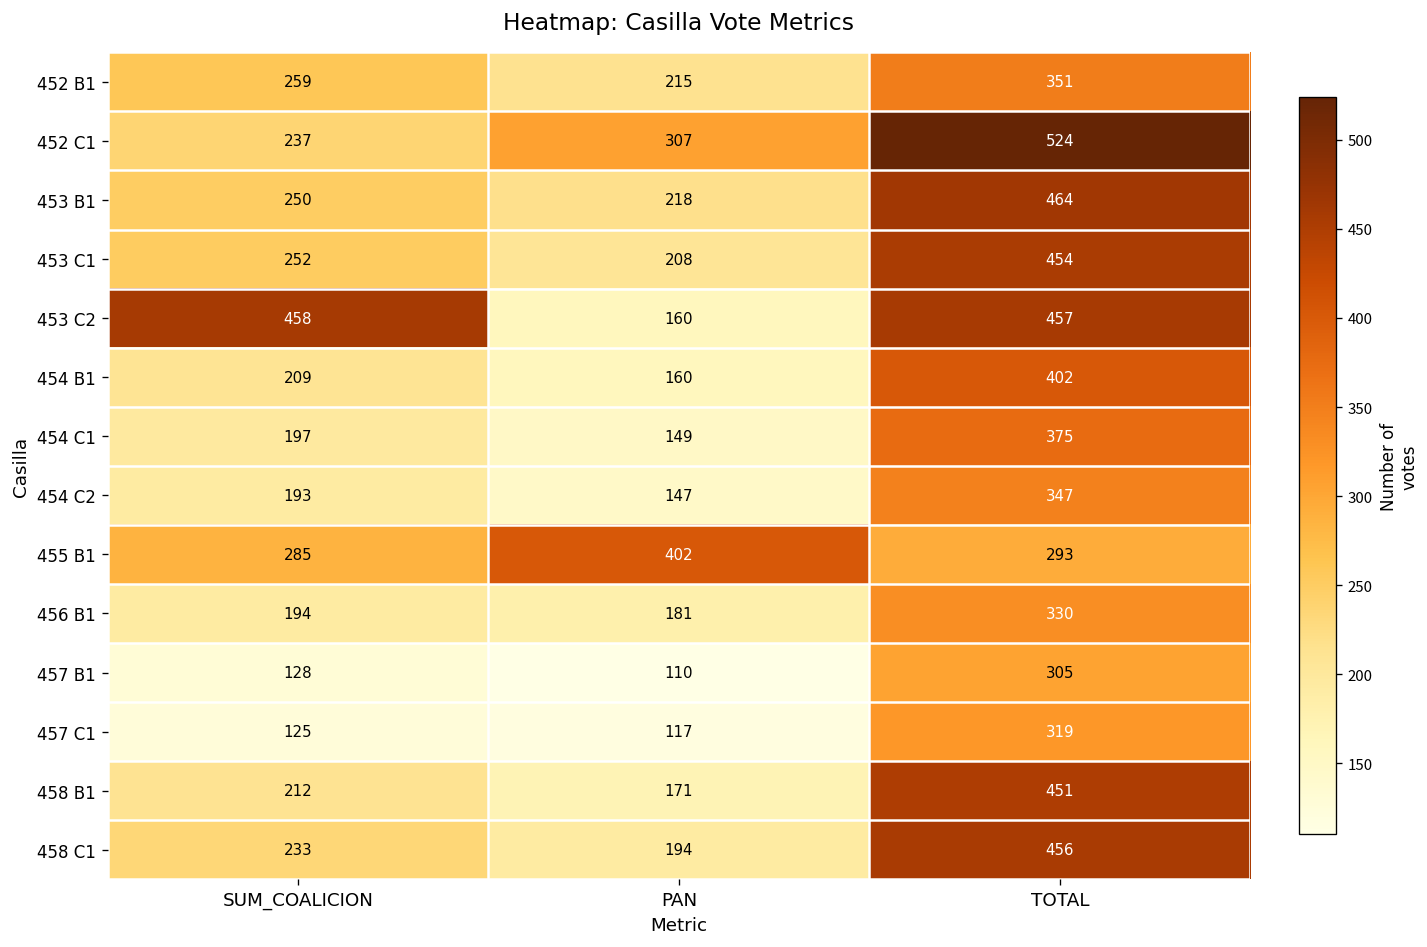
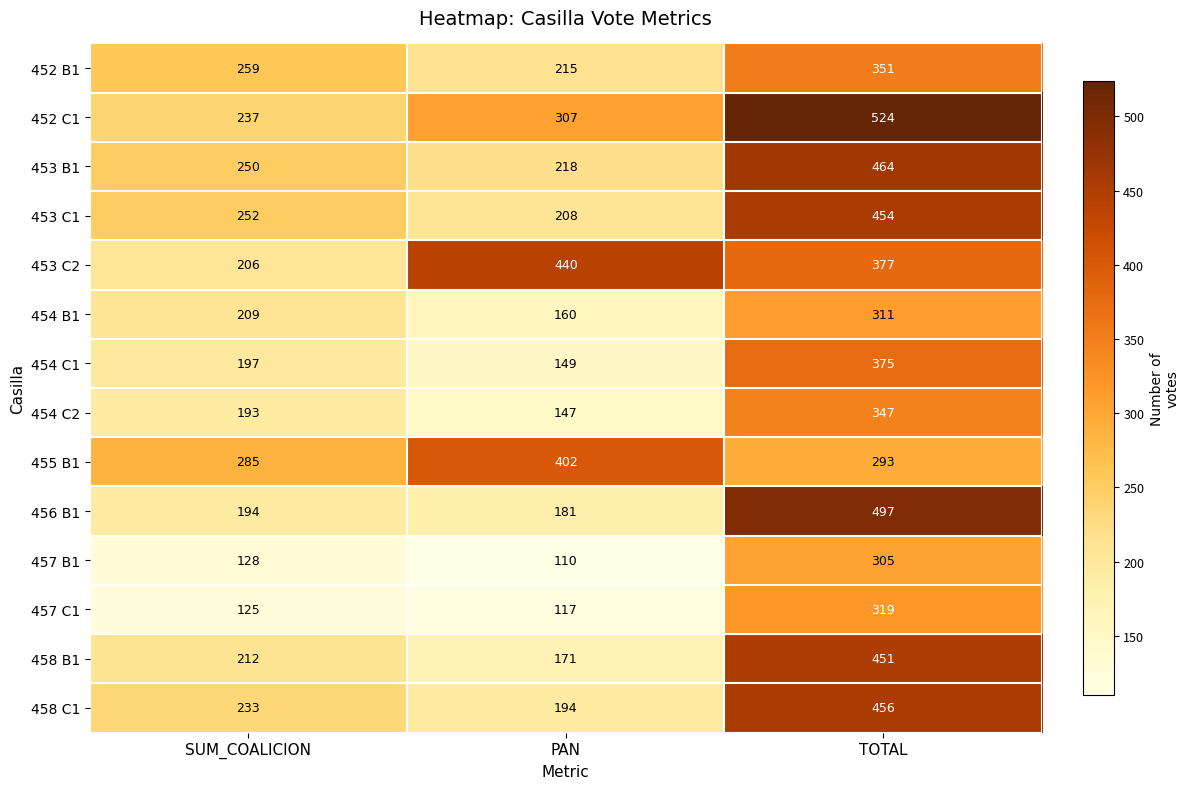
453 C2, SUM_COALICION: 458 -> 206
453 C2, PAN: 160 -> 440
453 C2, TOTAL: 457 -> 377
454 B1, TOTAL: 402 -> 311
456 B1, TOTAL: 330 -> 497
